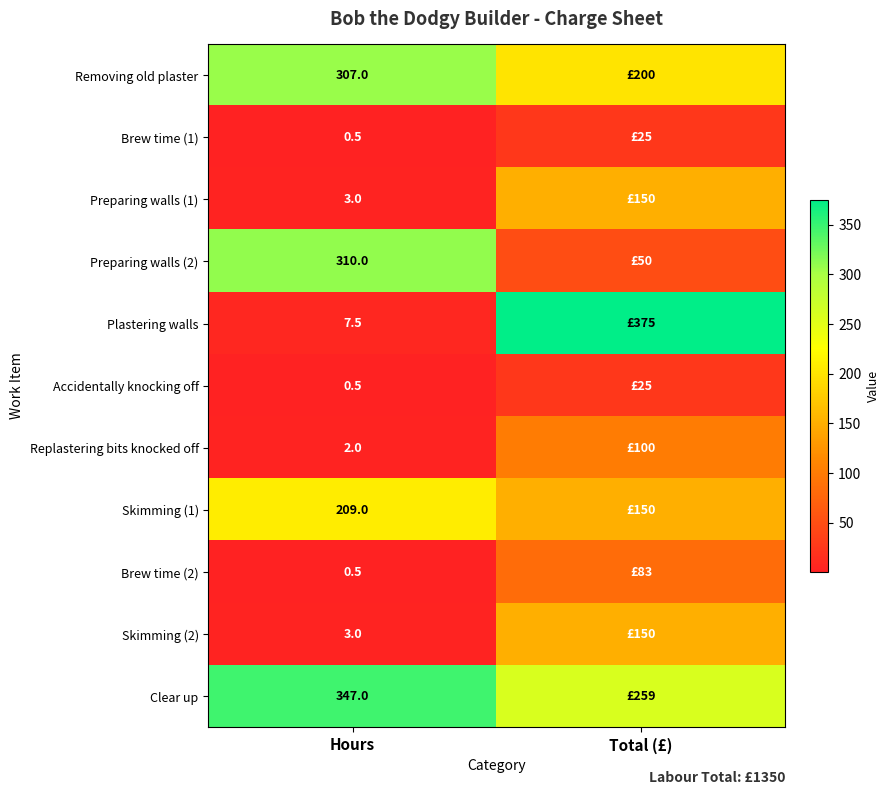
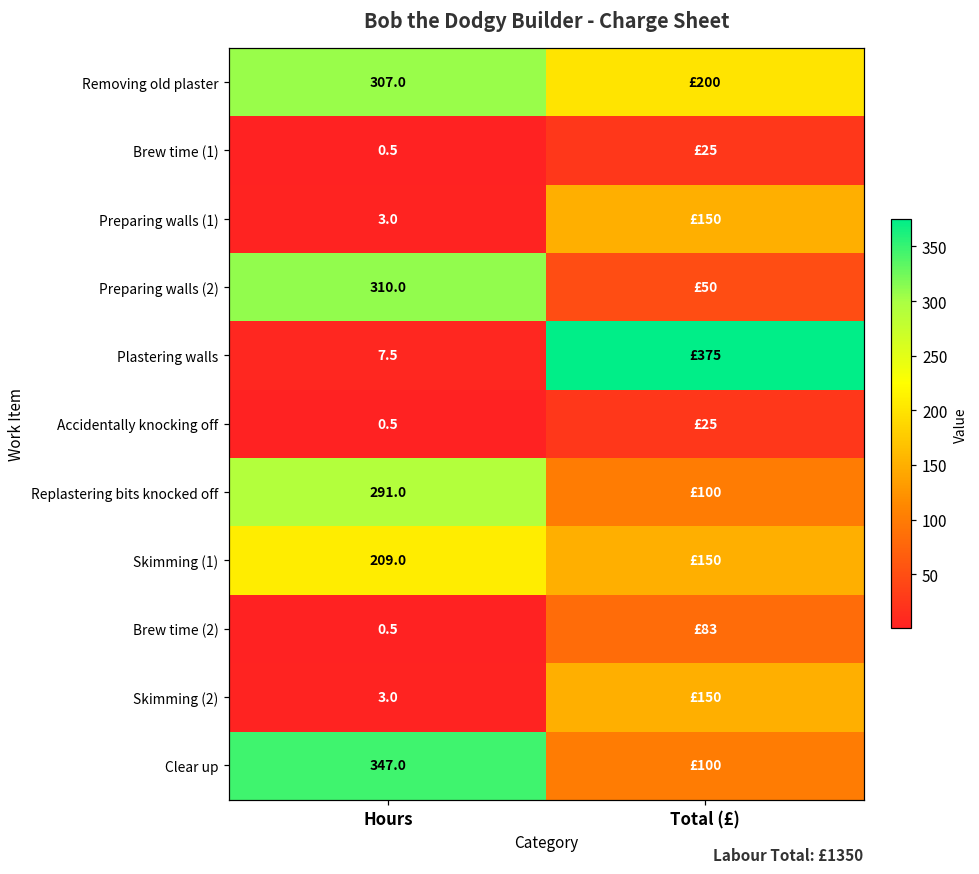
Replastering bits knocked off, Hours: 2.0 -> 291.0
Clear up, Total (£): £259 -> £100
